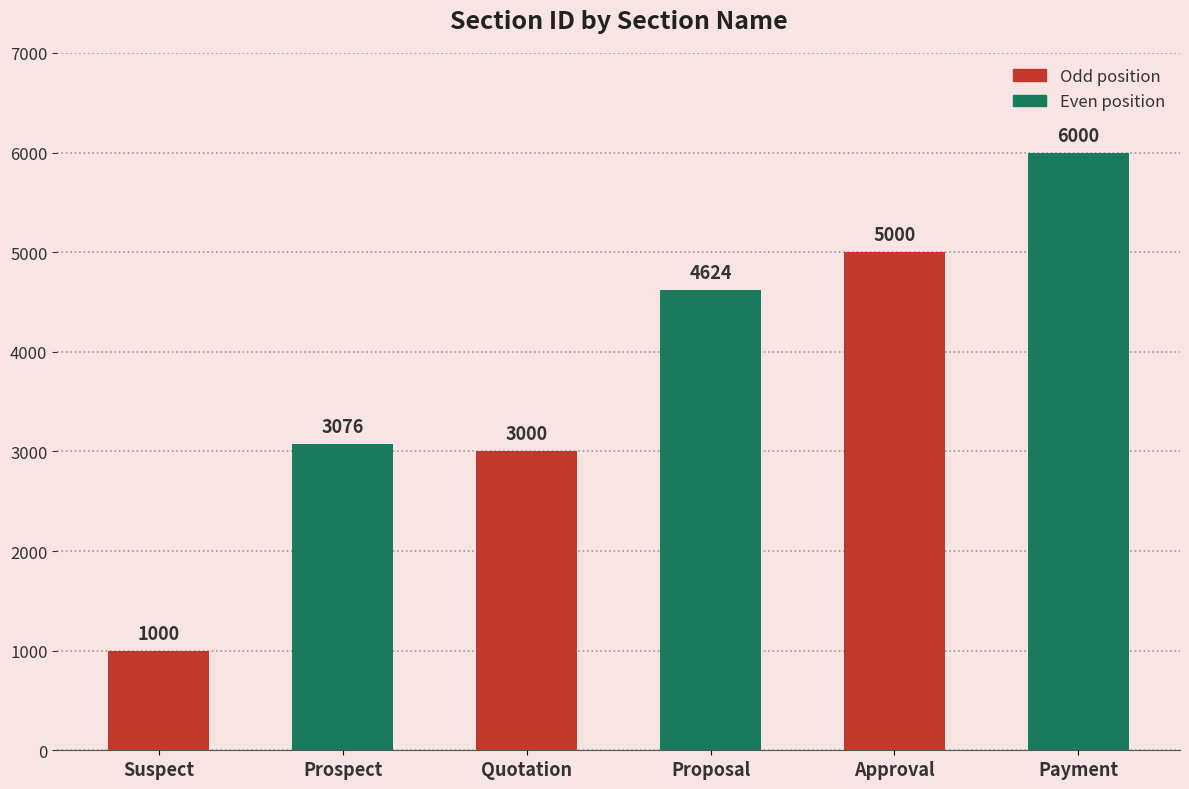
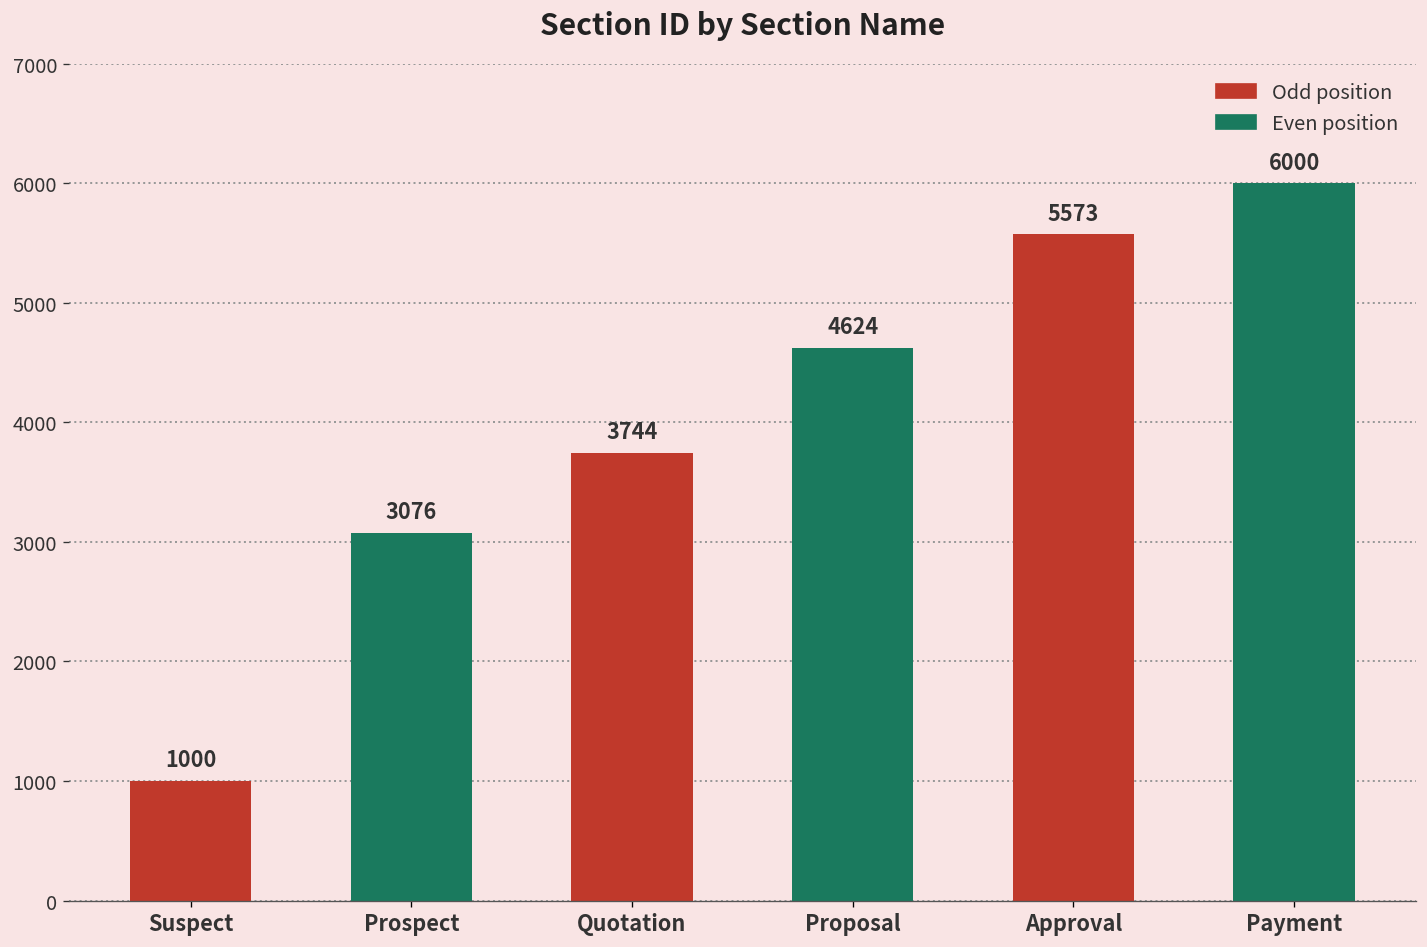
Quotation: 3000 -> 3744
Approval: 5000 -> 5573
